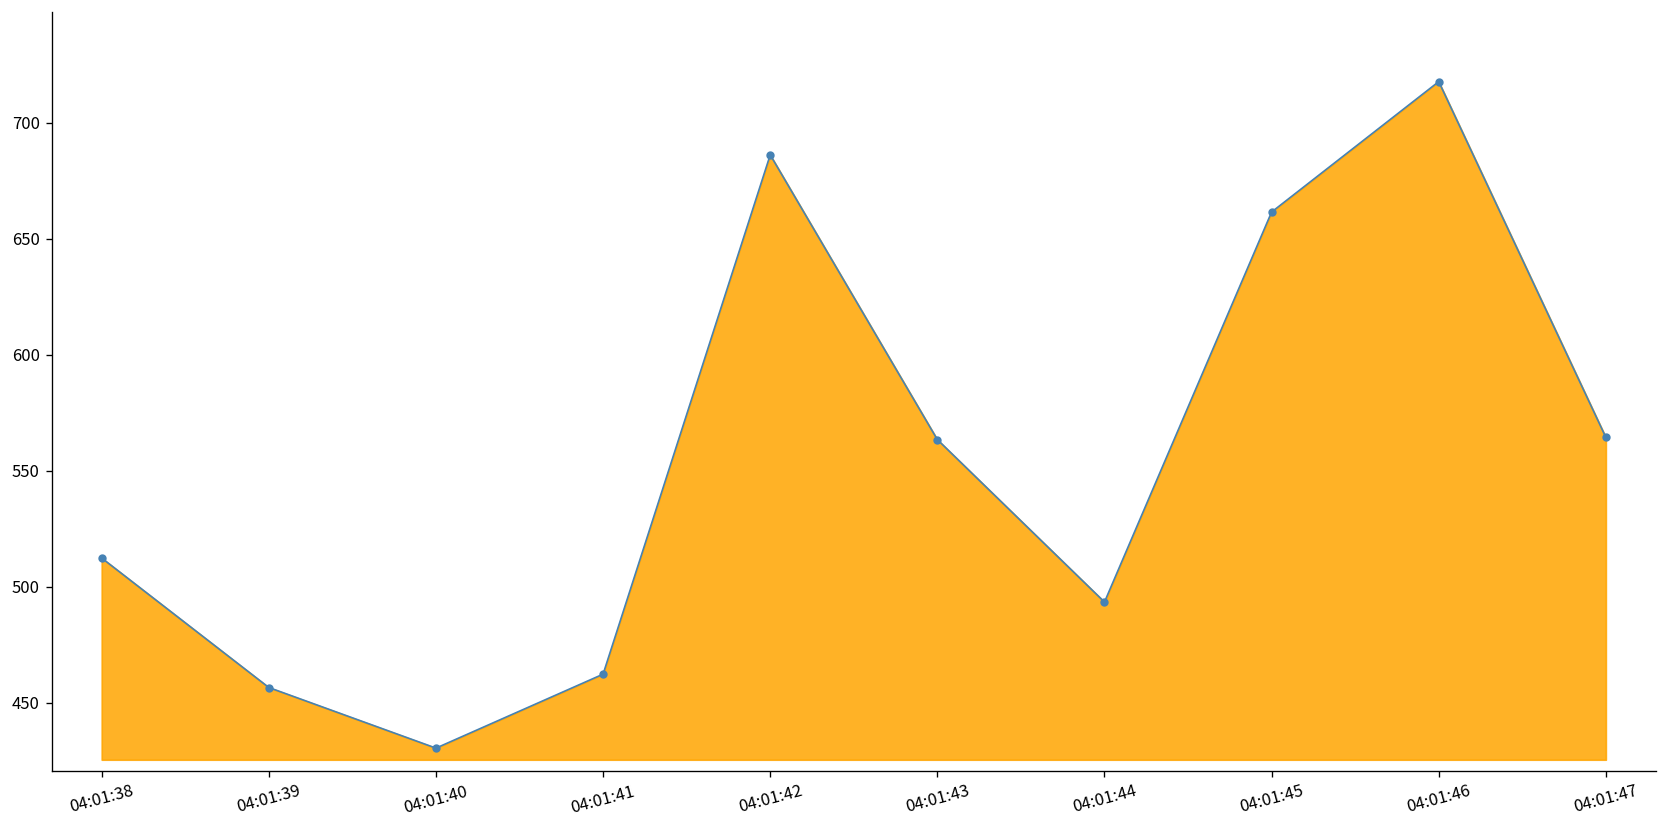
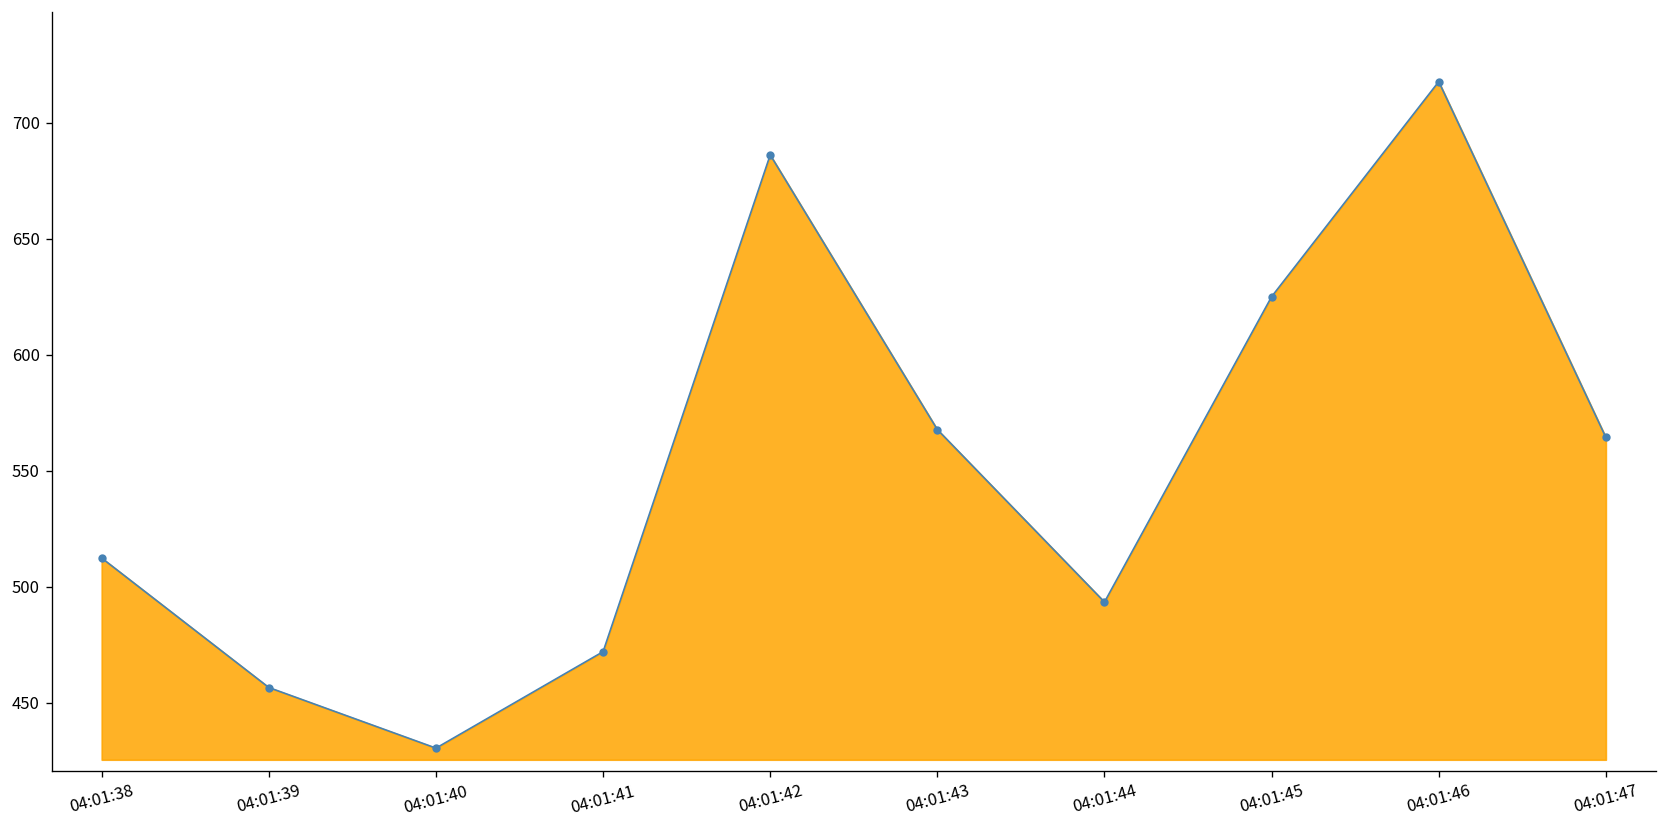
04:01:41: 462 -> 472
04:01:43: 563 -> 568
04:01:45: 662 -> 625
